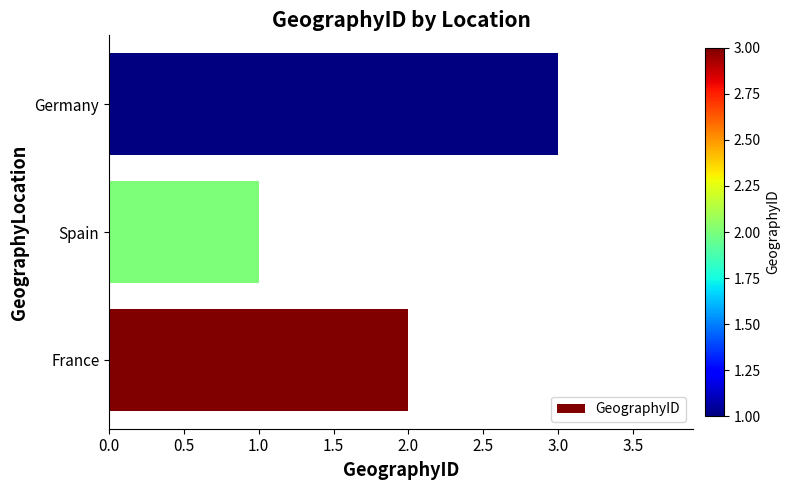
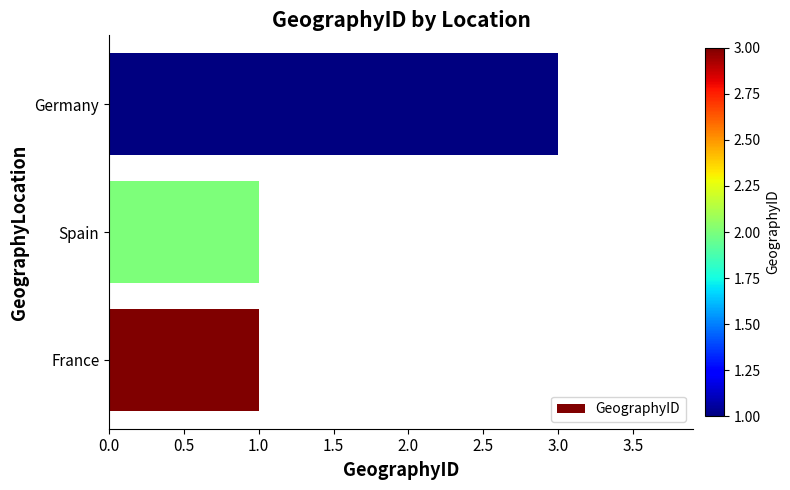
France: 2 -> 1
